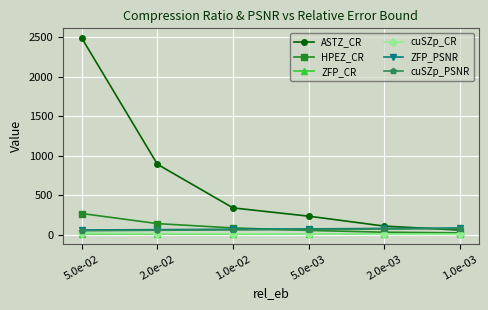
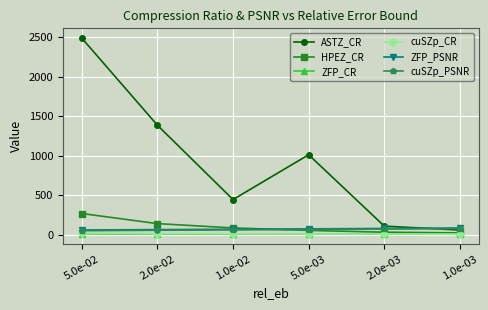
ASTZ_CR, 2.0e-02: 900 -> 1400
ASTZ_CR, 1.0e-02: 300 -> 400
ASTZ_CR, 5.0e-03: 200 -> 1000
